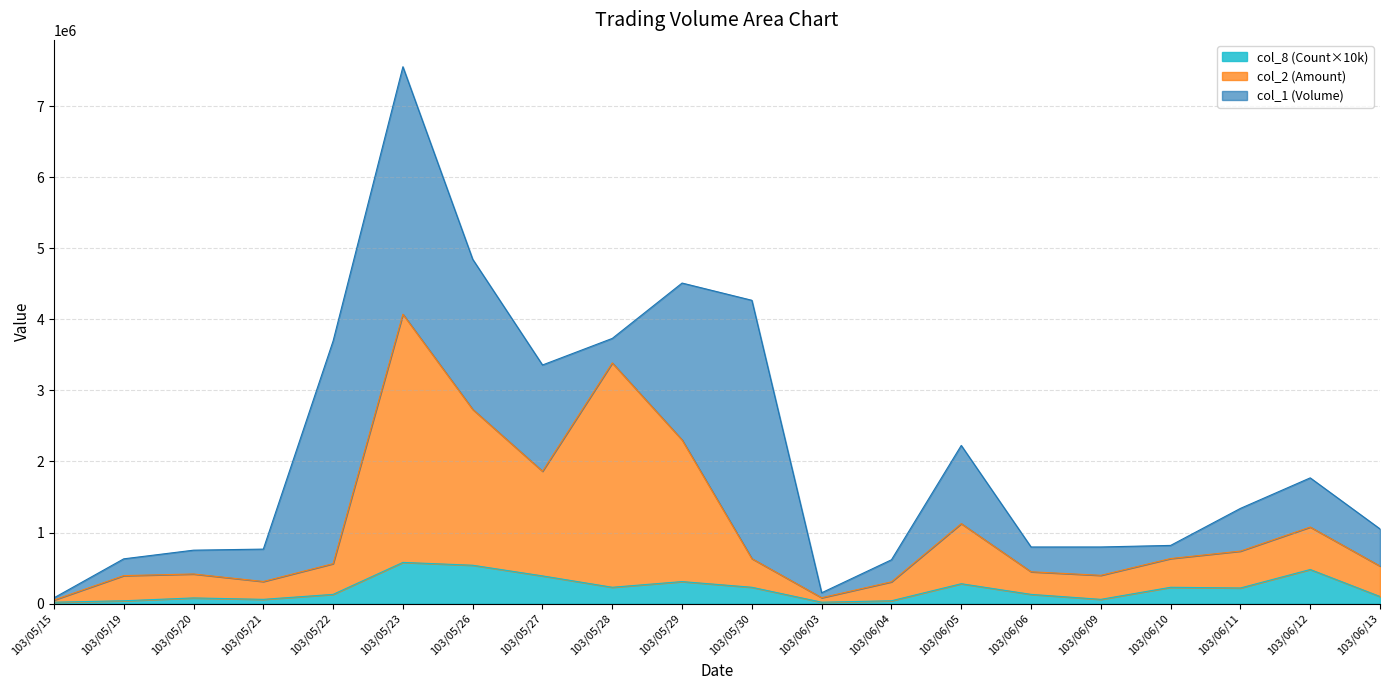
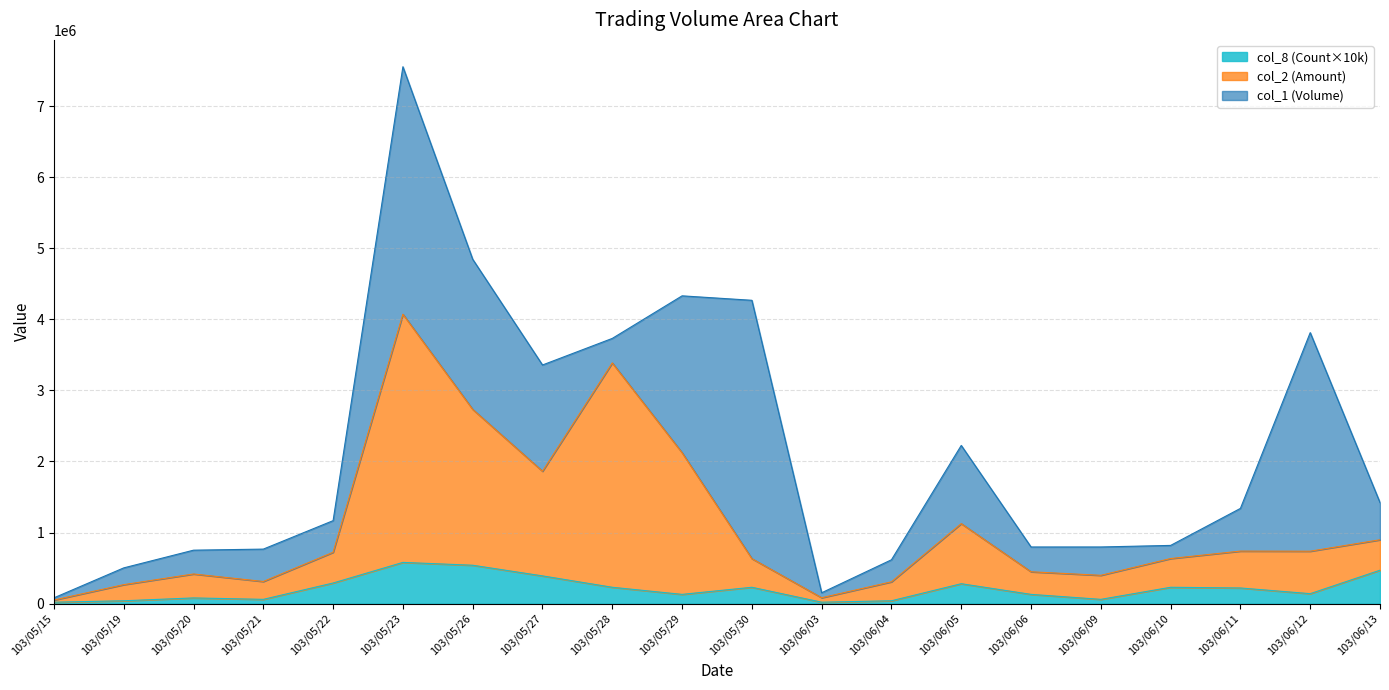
col_2 (Amount), 103/05/19: 400000 -> 200000
col_8 (Count×10k), 103/05/22: 100000 -> 300000
col_1 (Volume), 103/05/22: 3100000 -> 400000
col_8 (Count×10k), 103/05/29: 300000 -> 100000
col_8 (Count×10k), 103/06/12: 500000 -> 100000
col_1 (Volume), 103/06/12: 700000 -> 3100000
col_8 (Count×10k), 103/06/13: 100000 -> 500000
